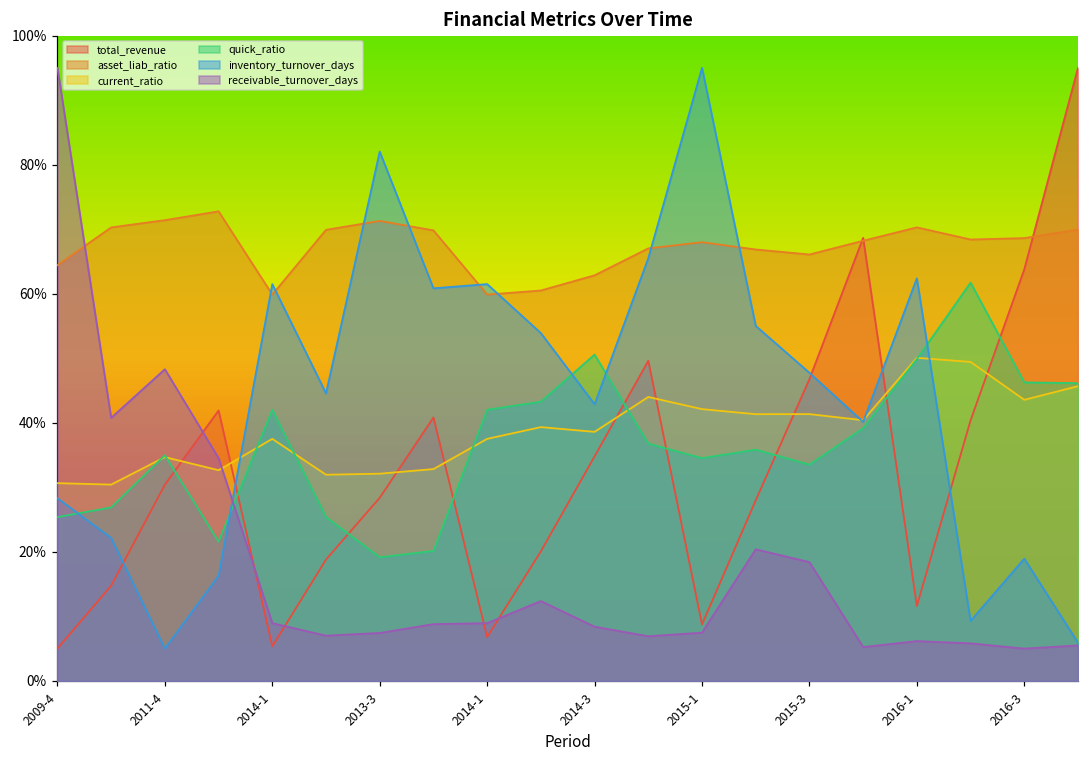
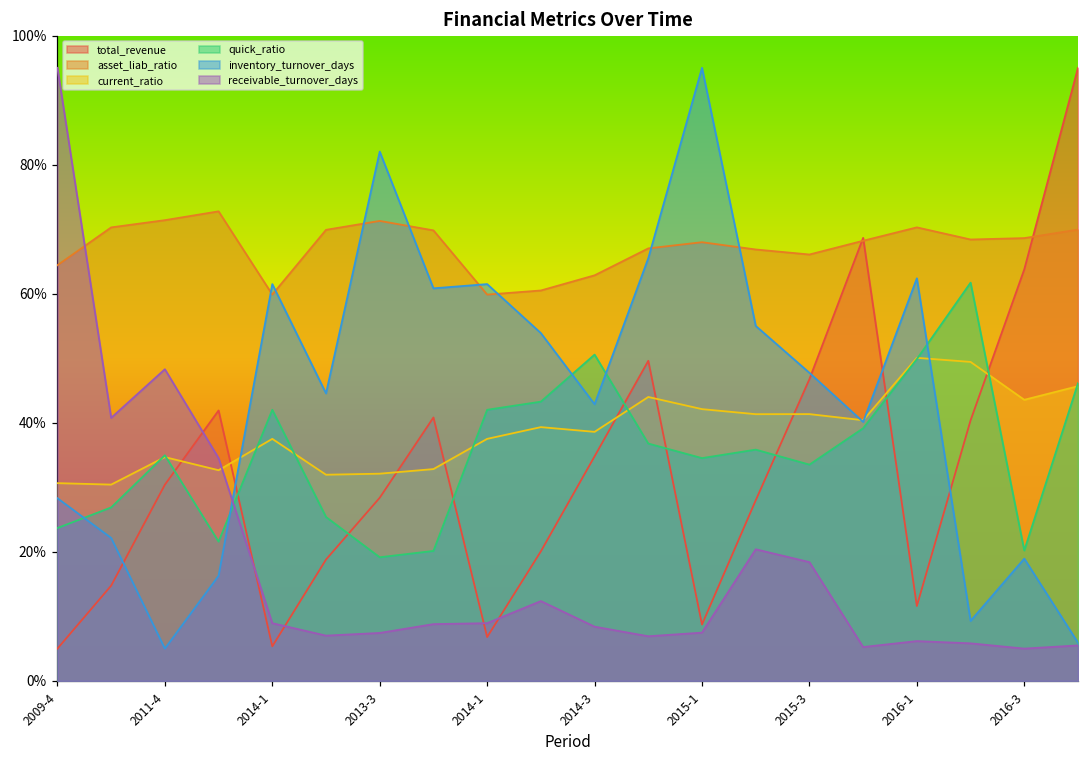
quick_ratio, 2009-4: 25% -> 24%
quick_ratio, 2016-3: 46% -> 20%
